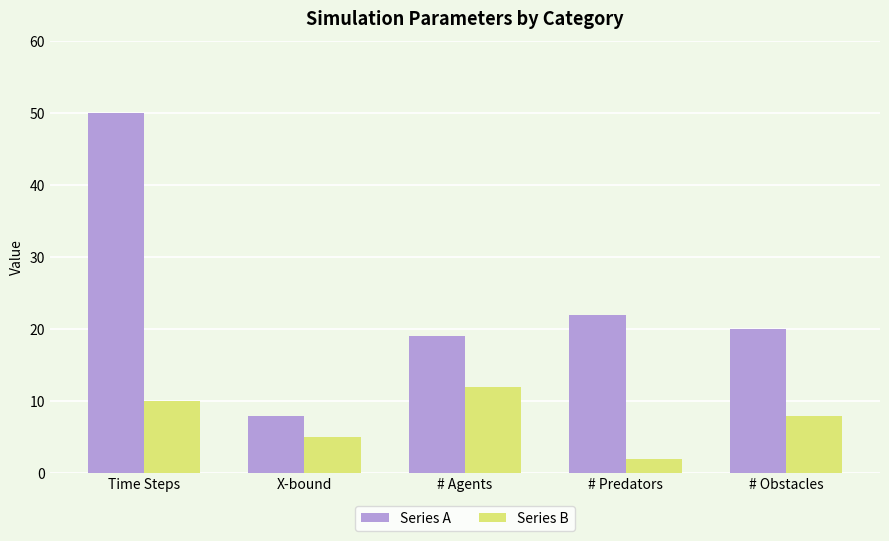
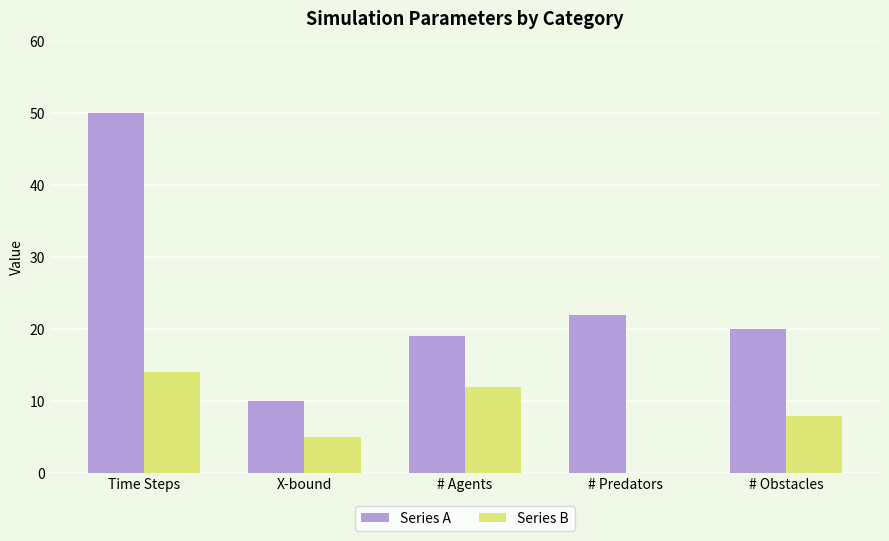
Series B, Time Steps: 10 -> 14
Series A, X-bound: 8 -> 10
Series B, # Predators: 2 -> 0
